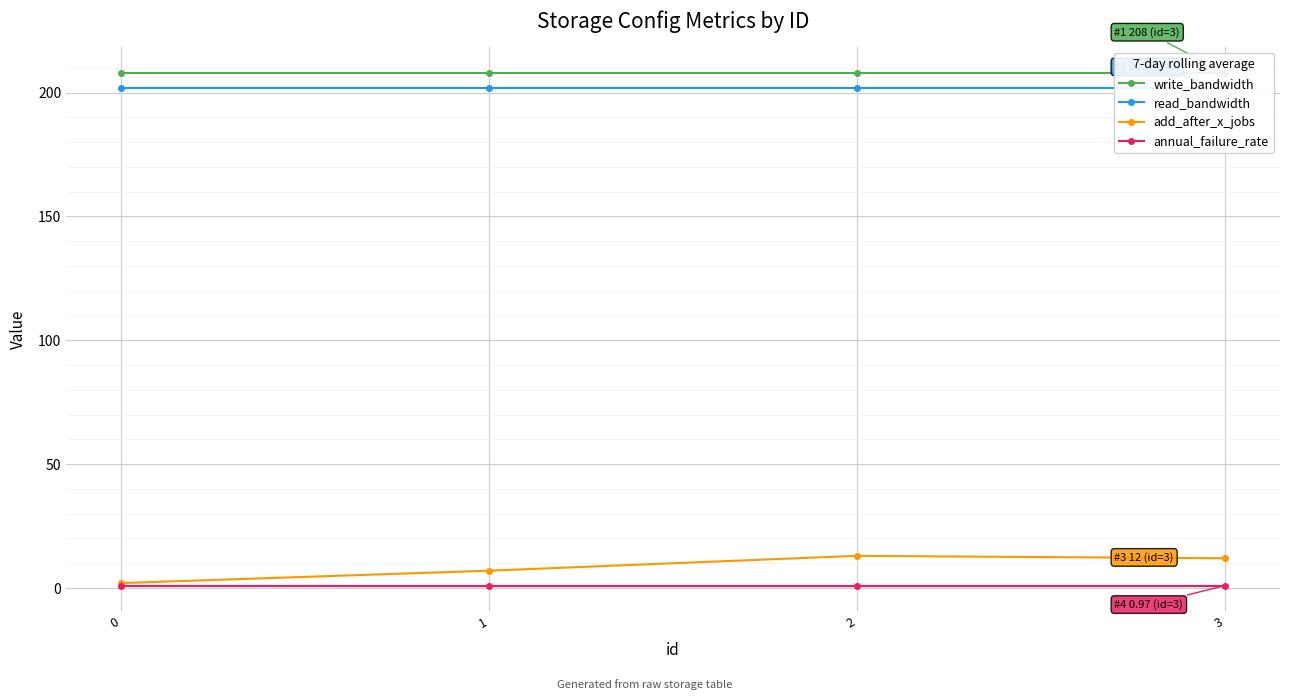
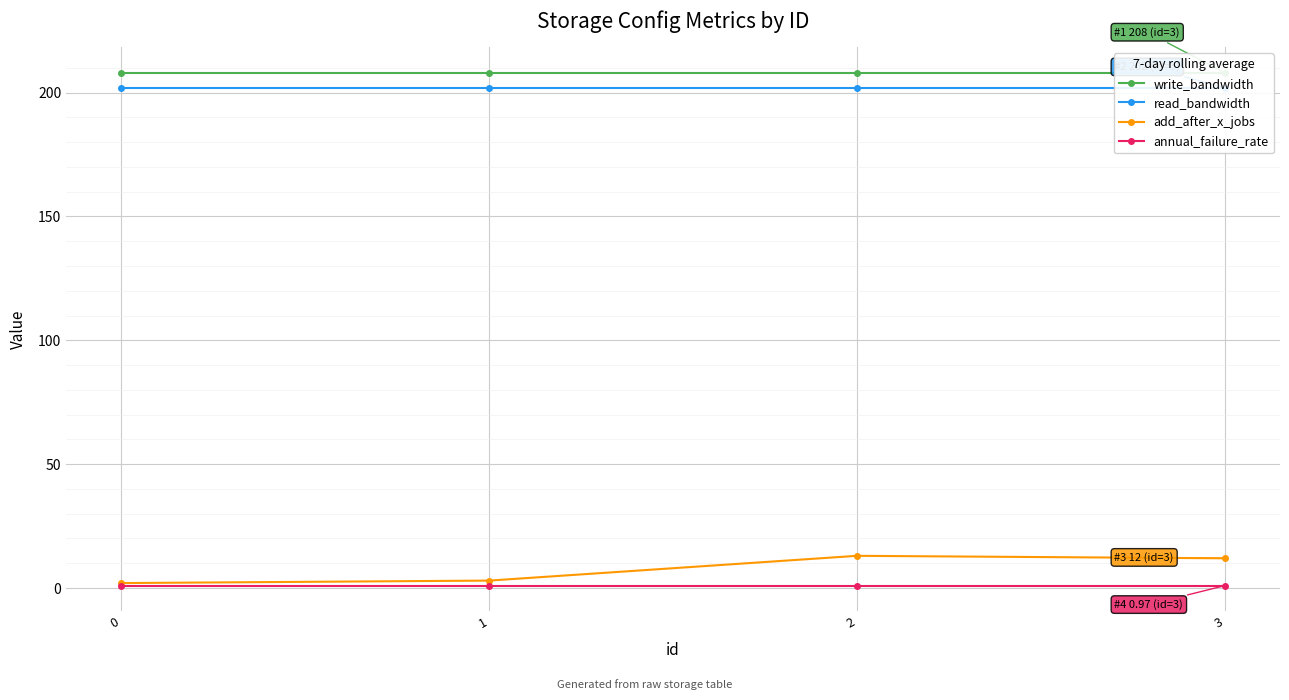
add_after_x_jobs, 1: 7 -> 3
